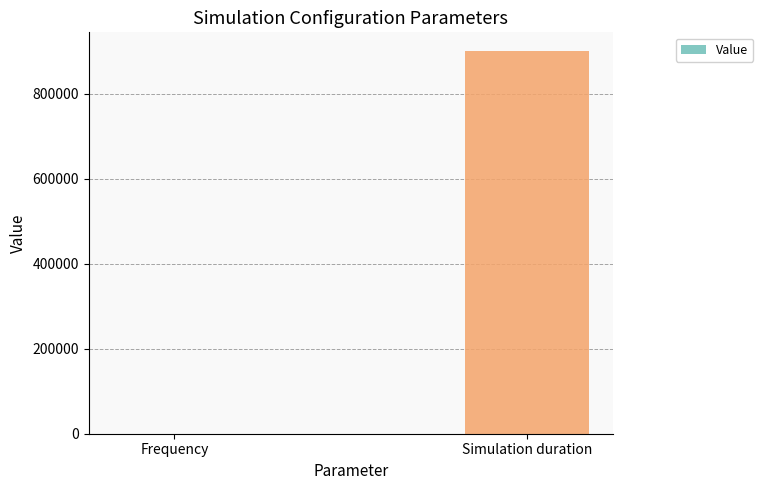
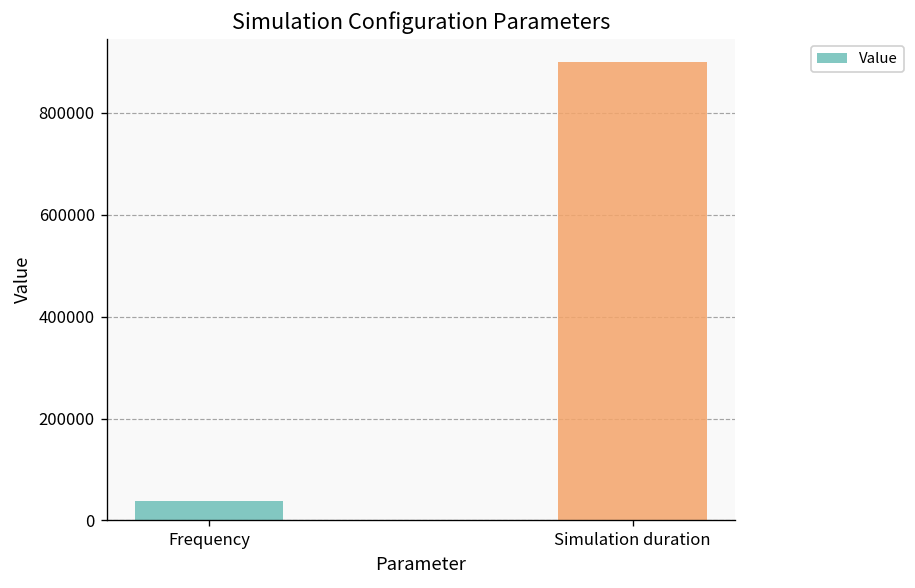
Frequency: 0 -> 40000
